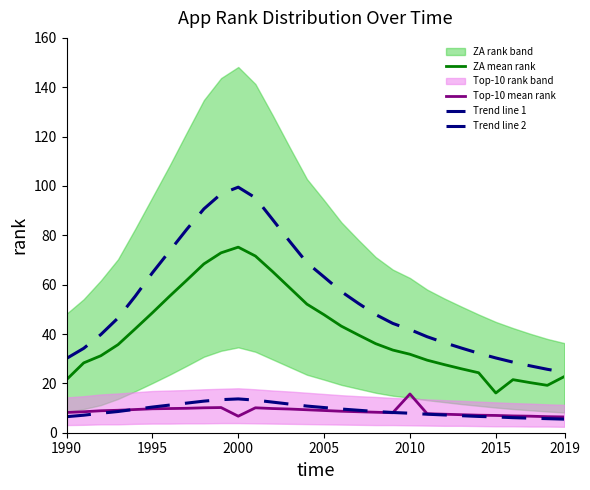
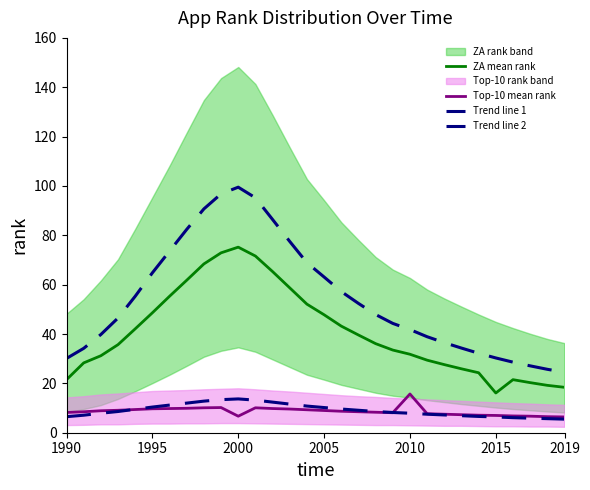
ZA mean rank, 2019: 23 -> 18
